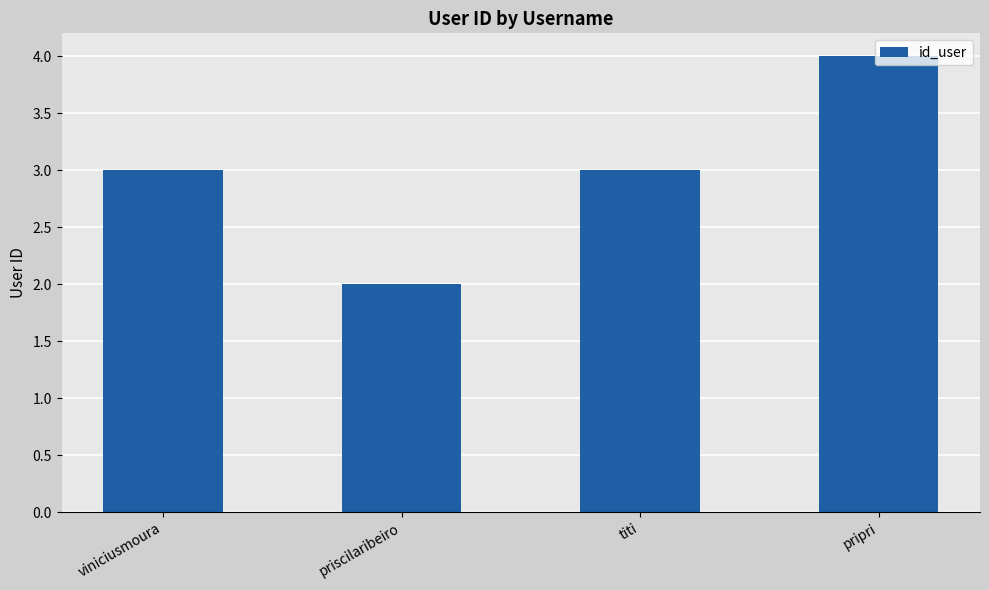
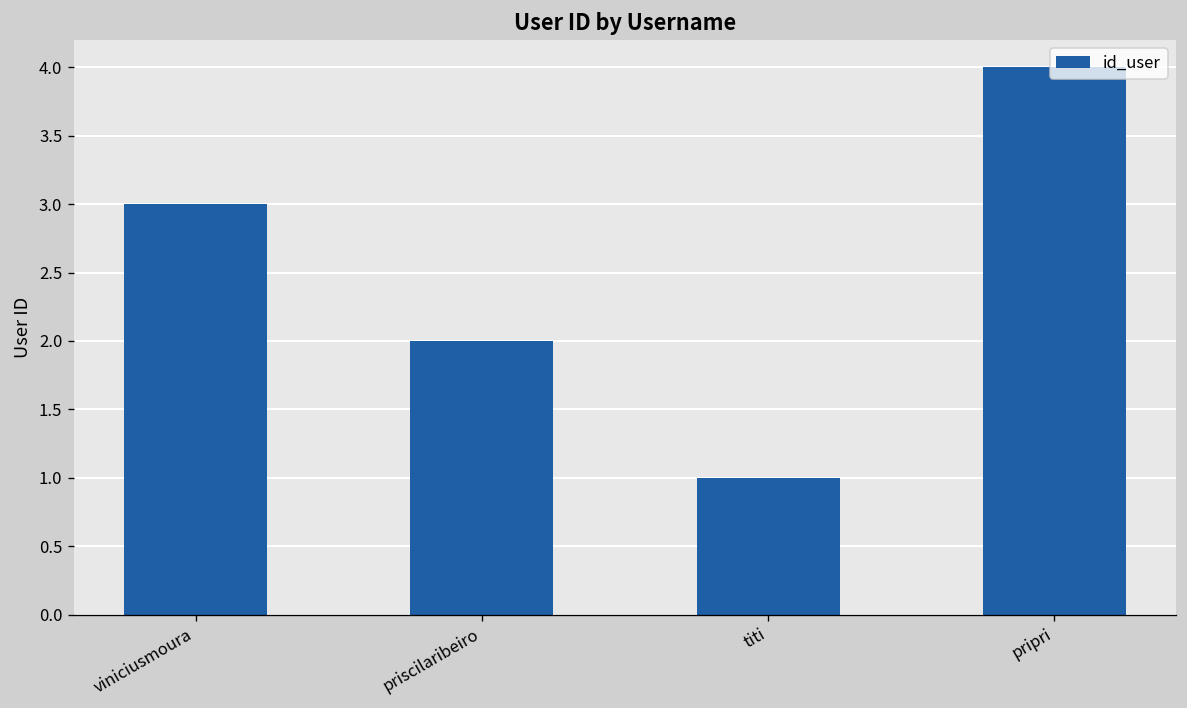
titi: 3 -> 1
